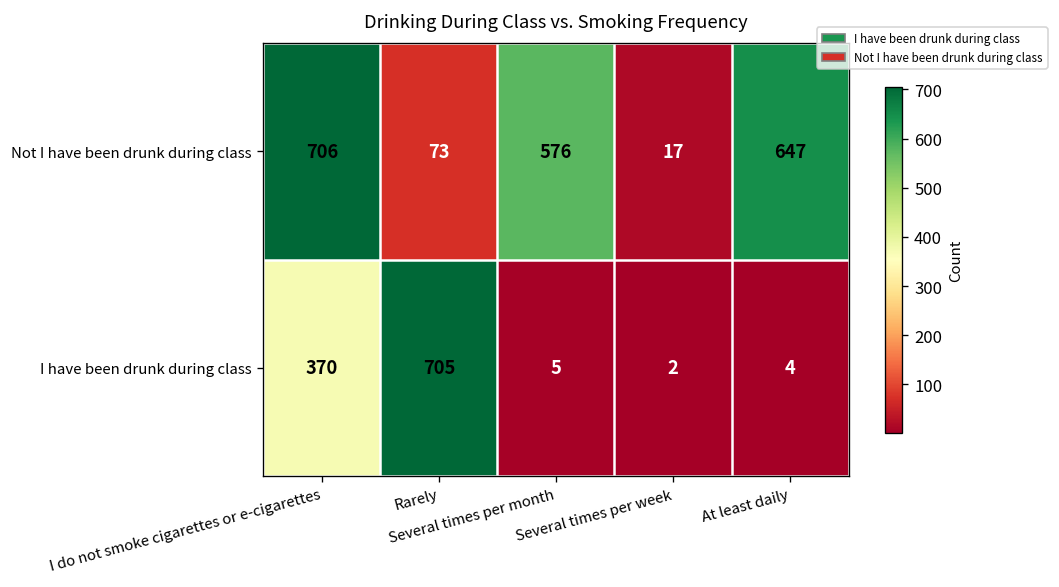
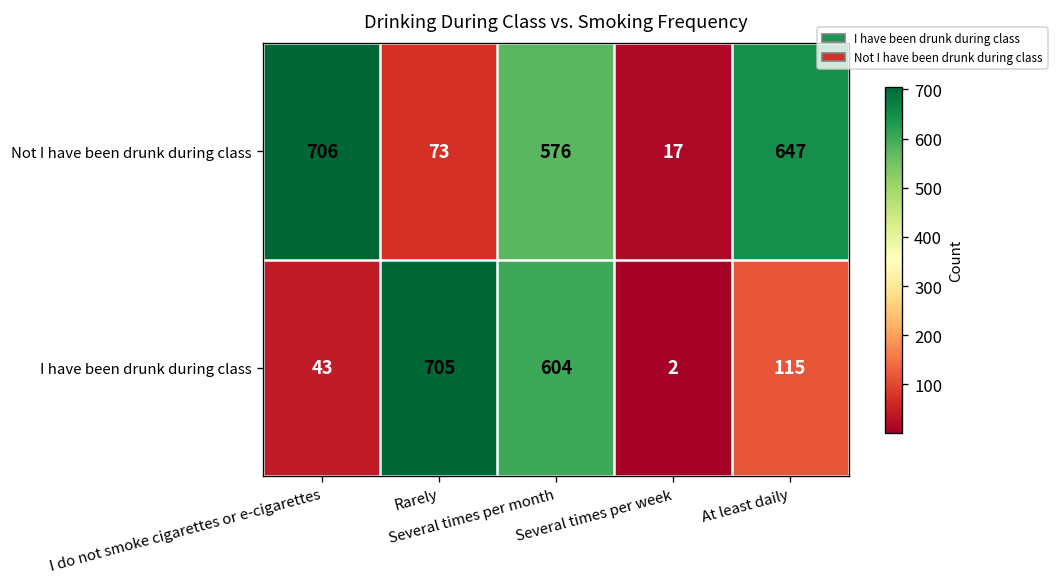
I have been drunk during class, I do not smoke cigarettes or e-cigarettes: 370 -> 43
I have been drunk during class, Several times per month: 5 -> 604
I have been drunk during class, At least daily: 4 -> 115
